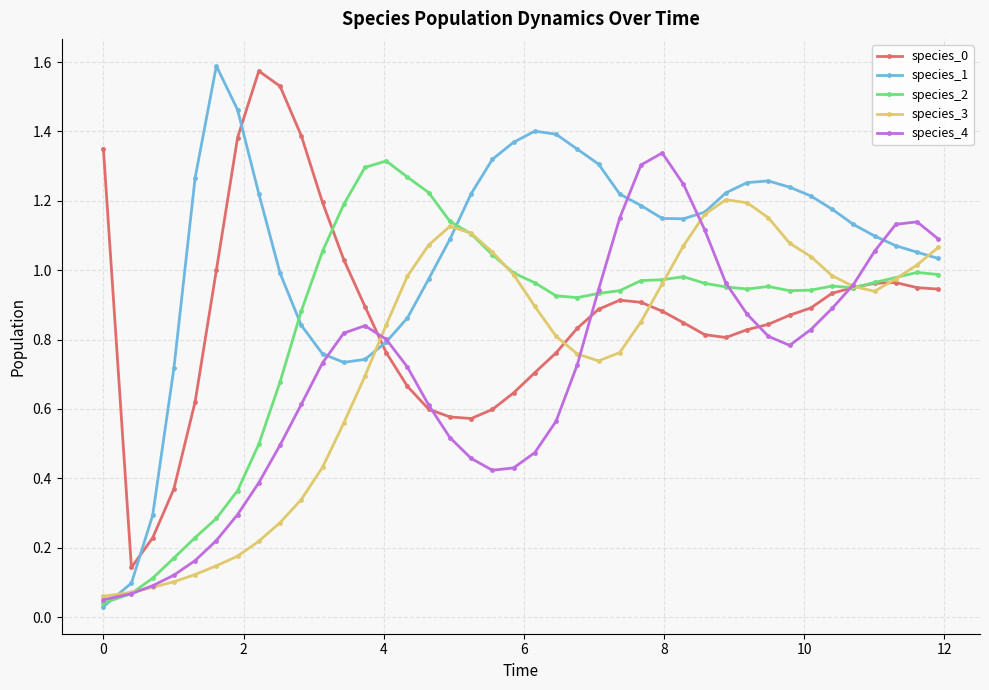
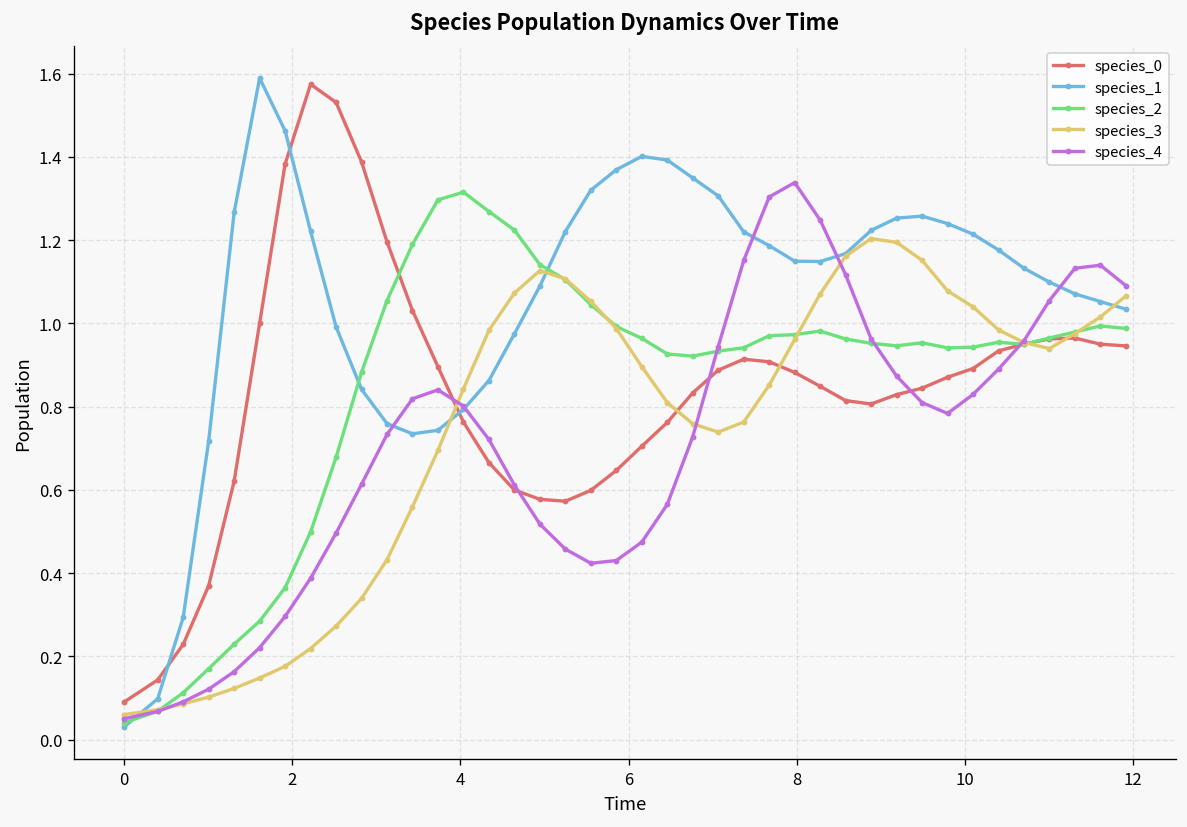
species_0, 0: 1.35 -> 0.09
